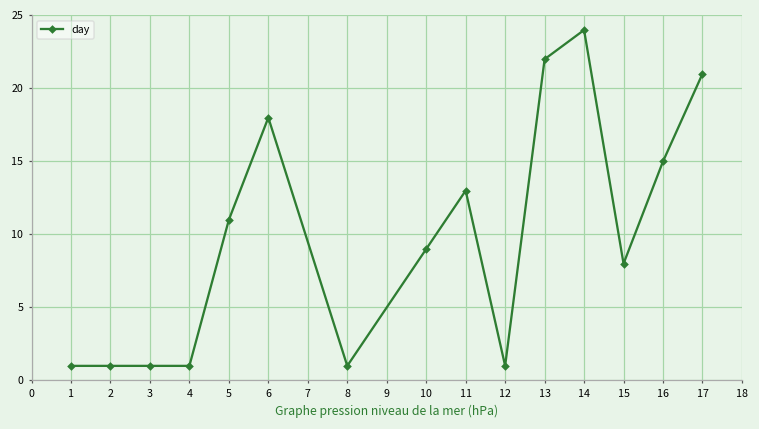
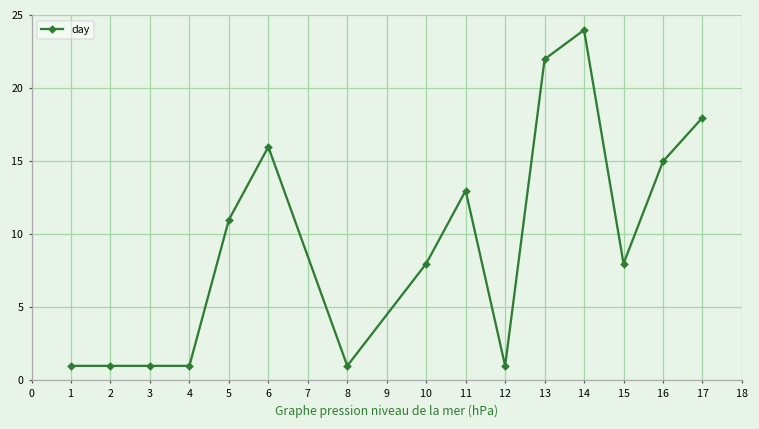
6: 18 -> 16
10: 9 -> 8
17: 21 -> 18
